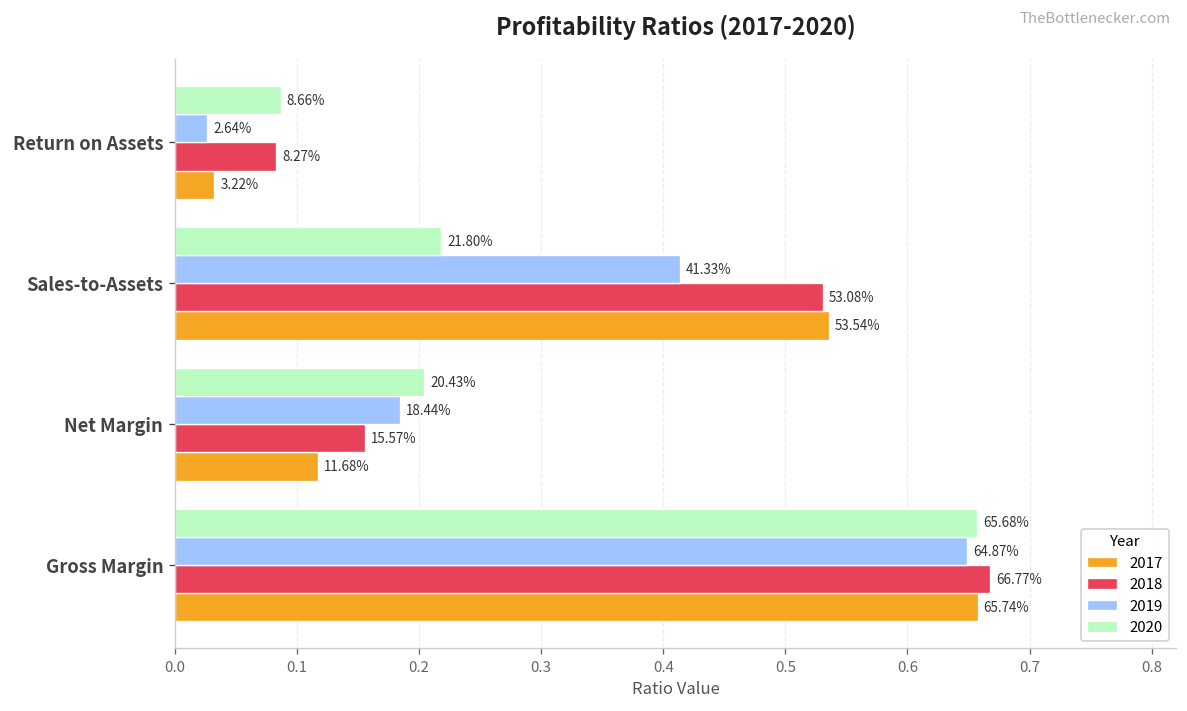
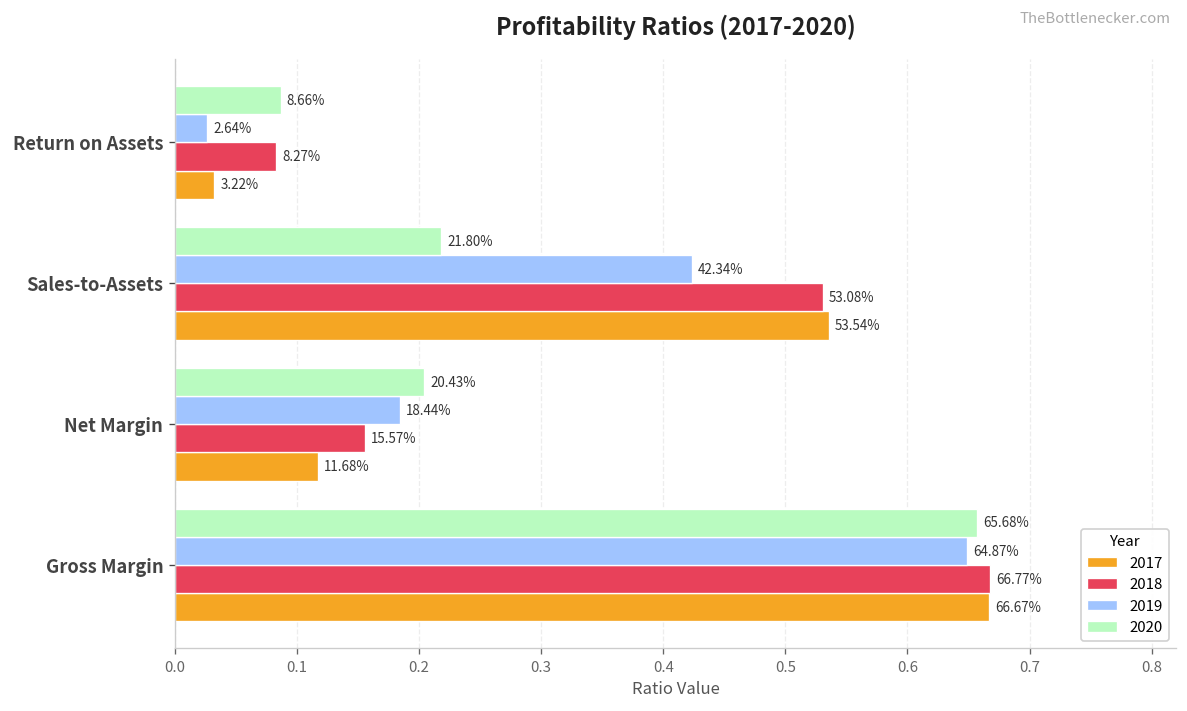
2019, Sales-to-Assets: 41.33% -> 42.34%
2017, Gross Margin: 65.74% -> 66.67%
